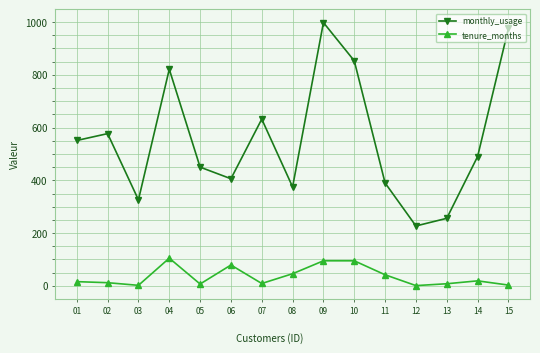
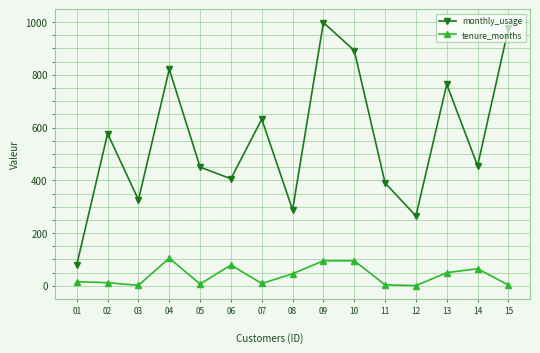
monthly_usage, 01: 550 -> 80
monthly_usage, 08: 380 -> 290
monthly_usage, 10: 850 -> 890
tenure_months, 11: 40 -> 0
monthly_usage, 12: 230 -> 270
monthly_usage, 13: 260 -> 760
tenure_months, 13: 10 -> 50
monthly_usage, 14: 490 -> 460
tenure_months, 14: 20 -> 70
